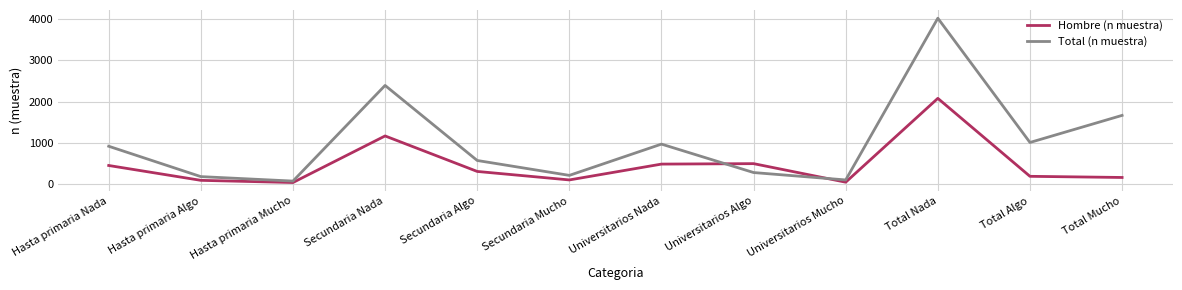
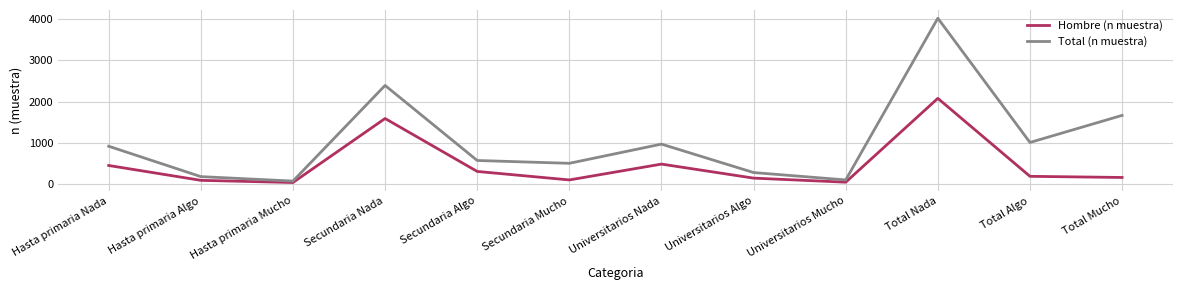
Hombre (n muestra), Secundaria Nada: 1200 -> 1600
Total (n muestra), Secundaria Mucho: 200 -> 500
Hombre (n muestra), Universitarios Algo: 500 -> 100
